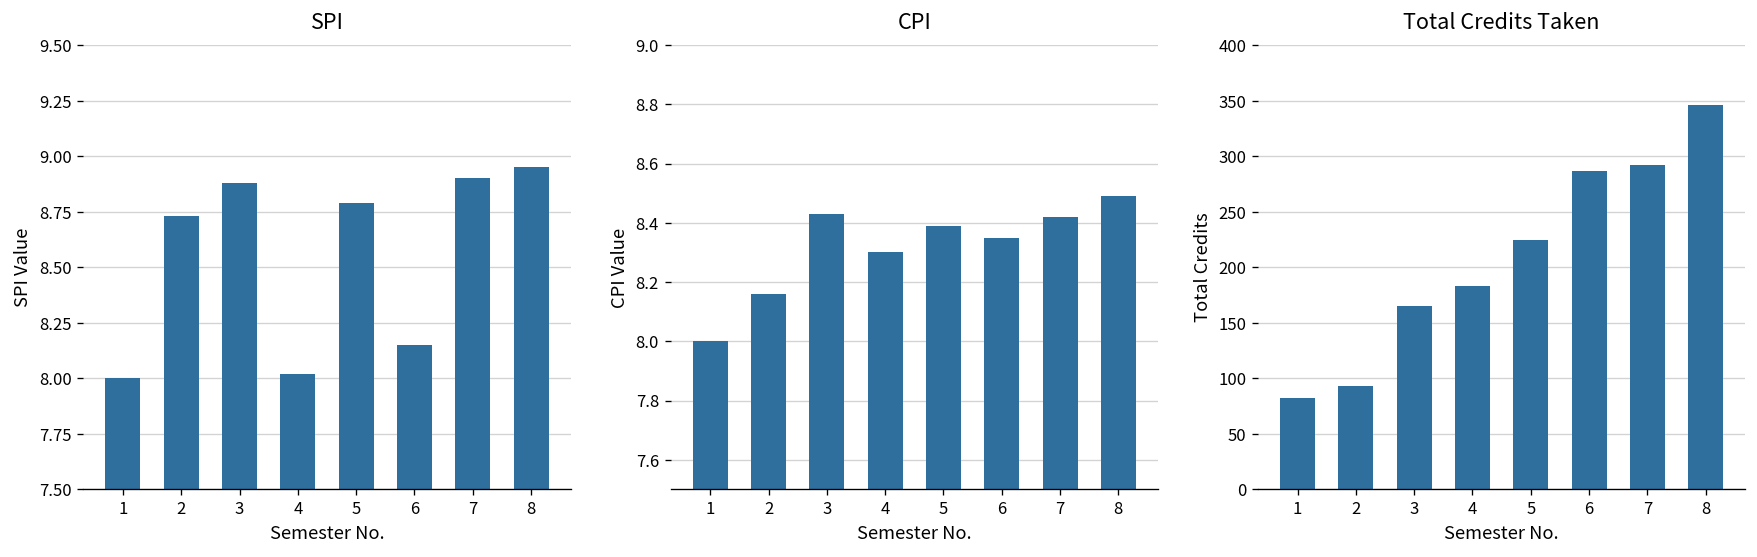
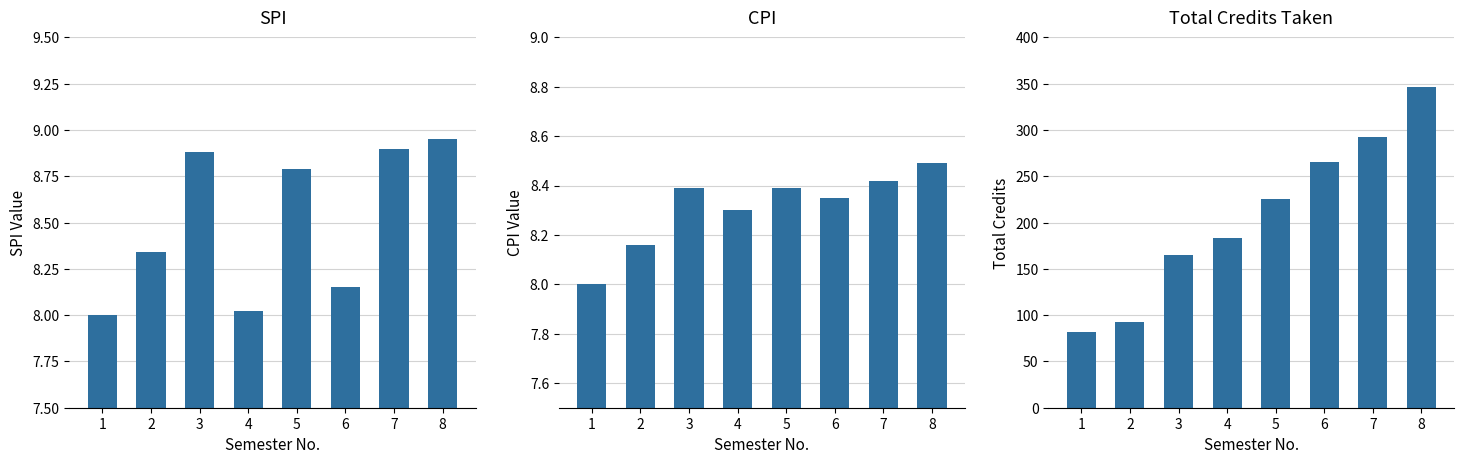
SPI, 2: 8.73 -> 8.34
CPI, 3: 8.43 -> 8.39
Total Credits Taken, 6: 290 -> 270
